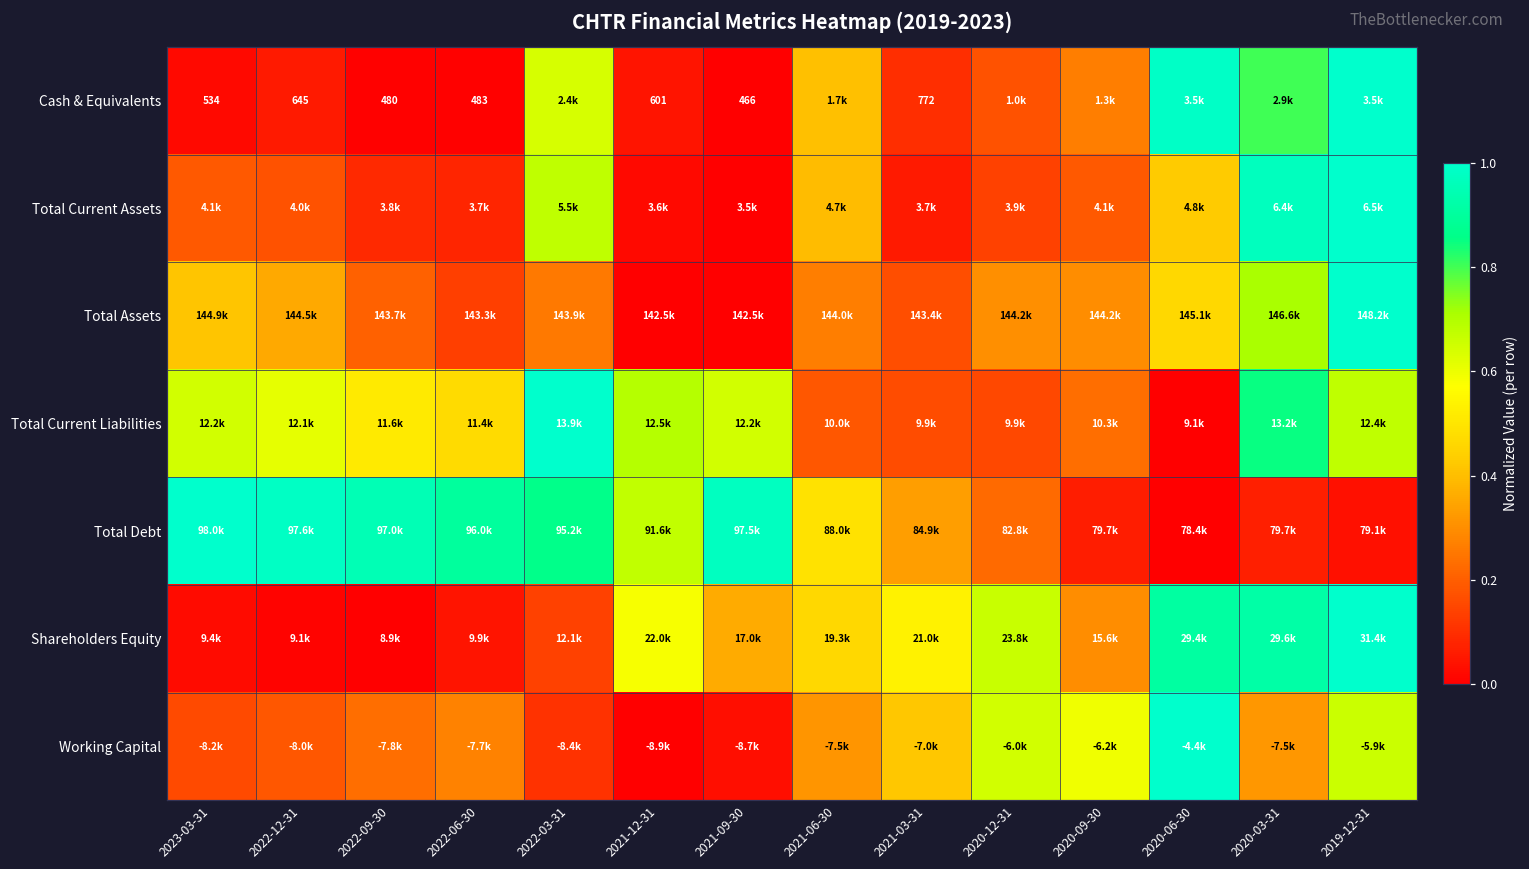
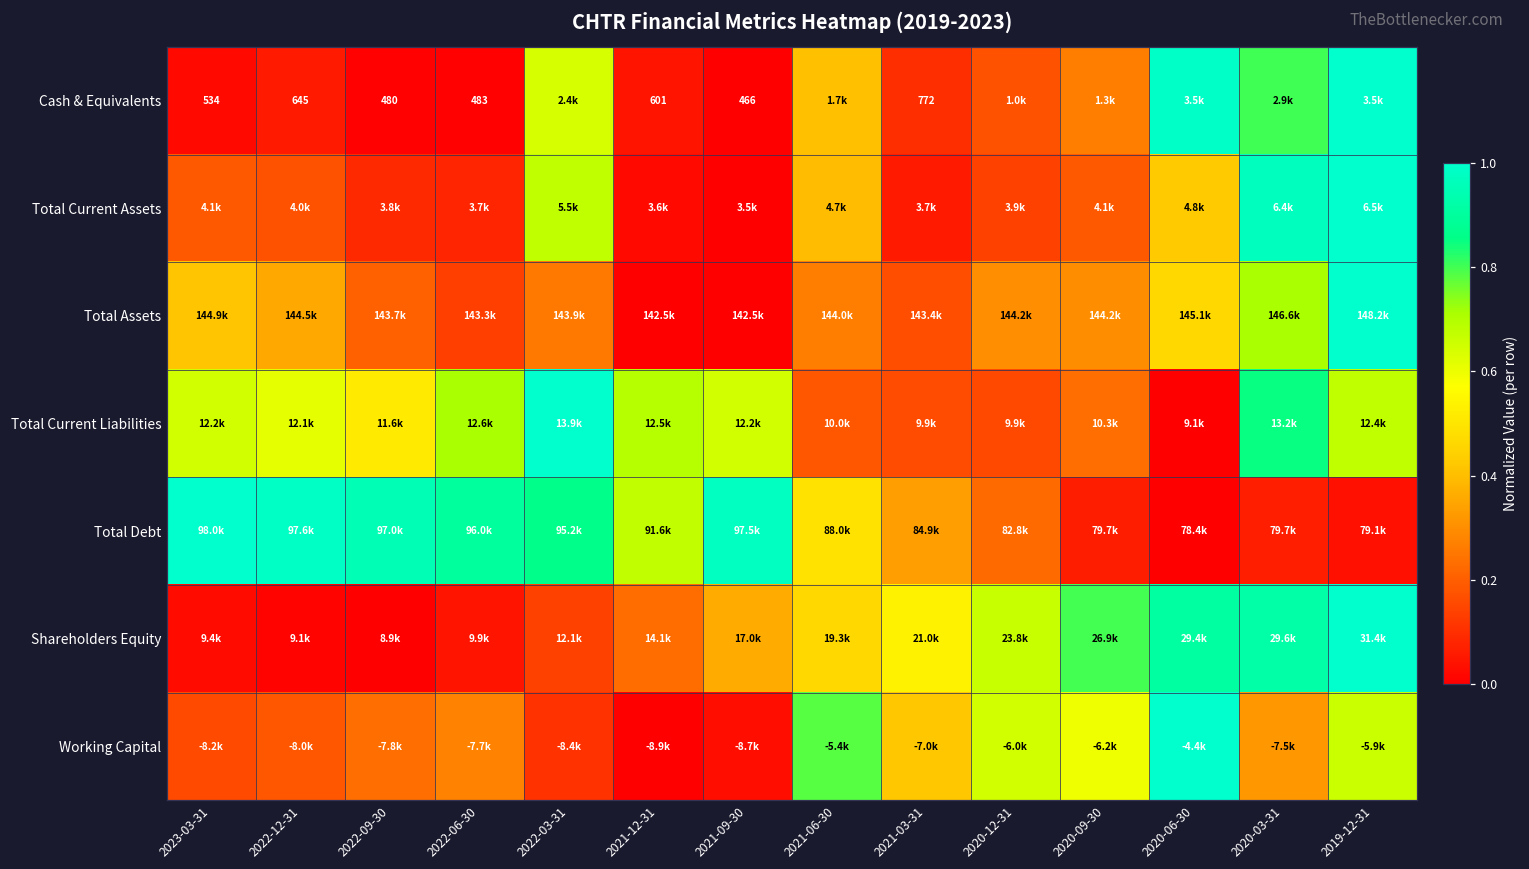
Total Current Liabilities, 2022-06-30: 11.4k -> 12.6k
Shareholders Equity, 2021-12-31: 22.0k -> 14.1k
Shareholders Equity, 2020-09-30: 15.6k -> 26.9k
Working Capital, 2021-06-30: -7.5k -> -5.4k
